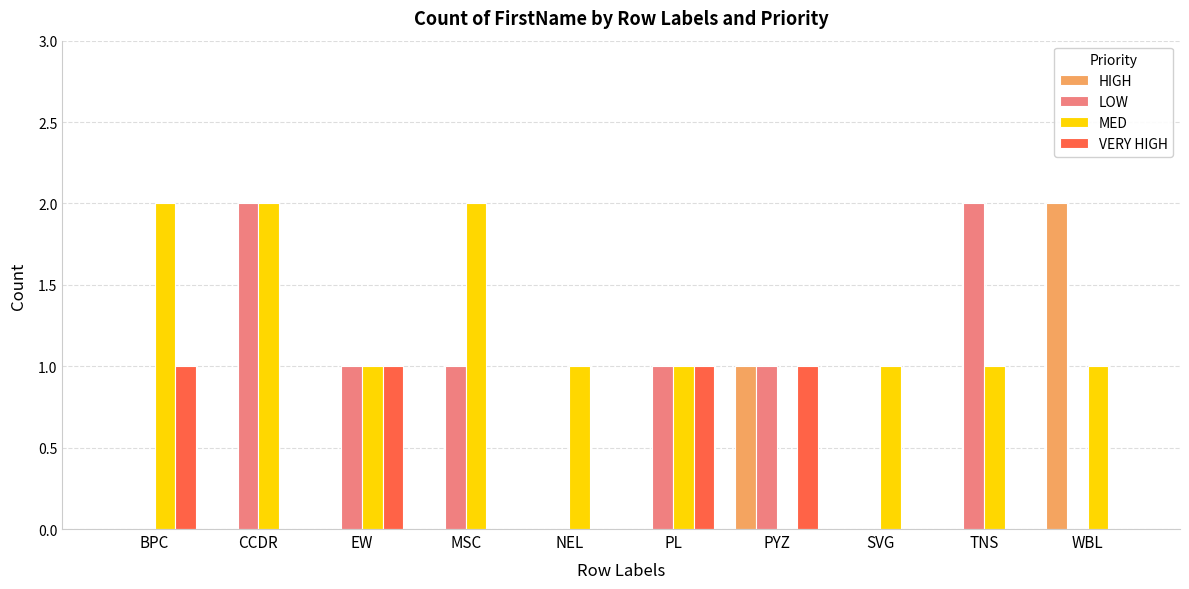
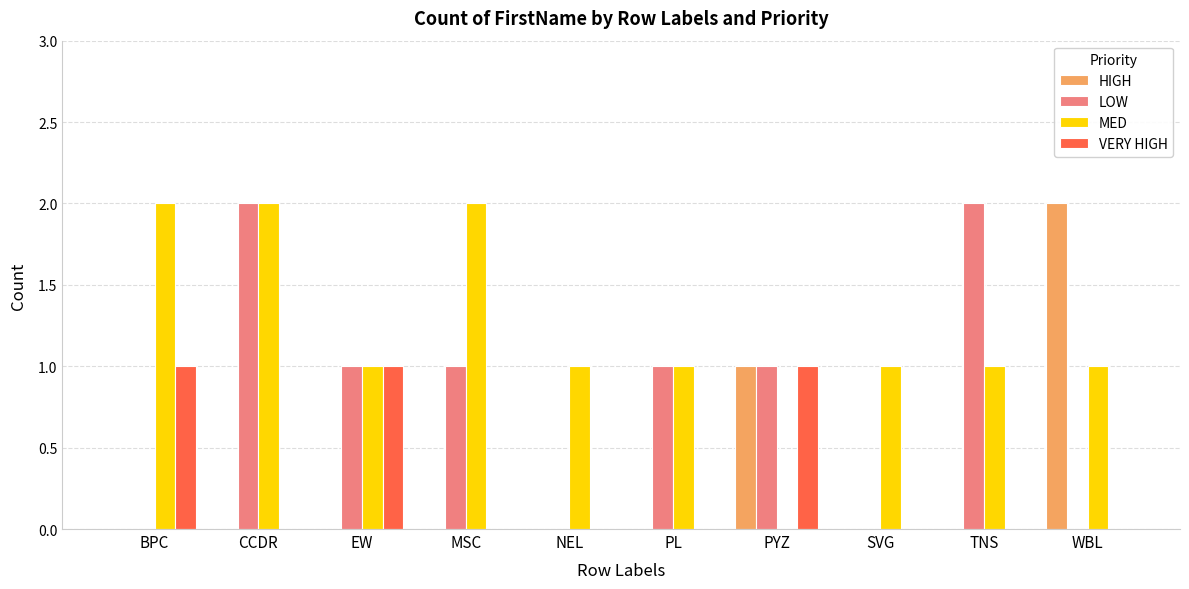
VERY HIGH, PL: 1 -> 0
